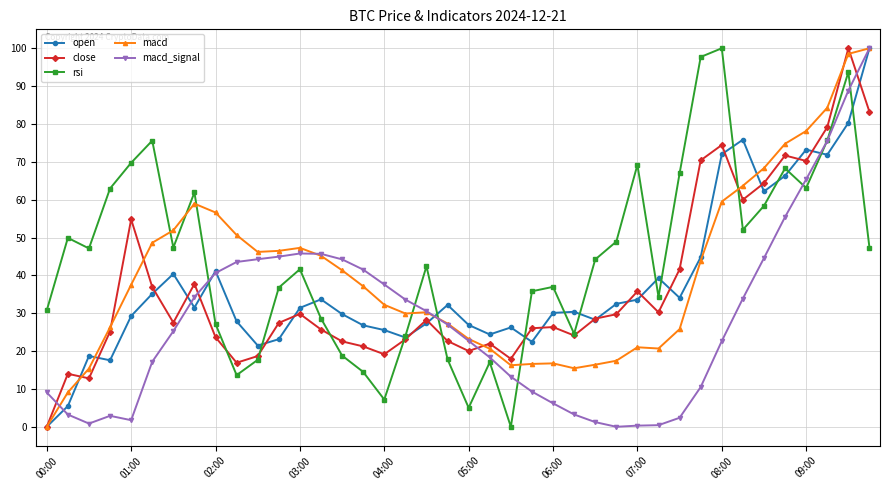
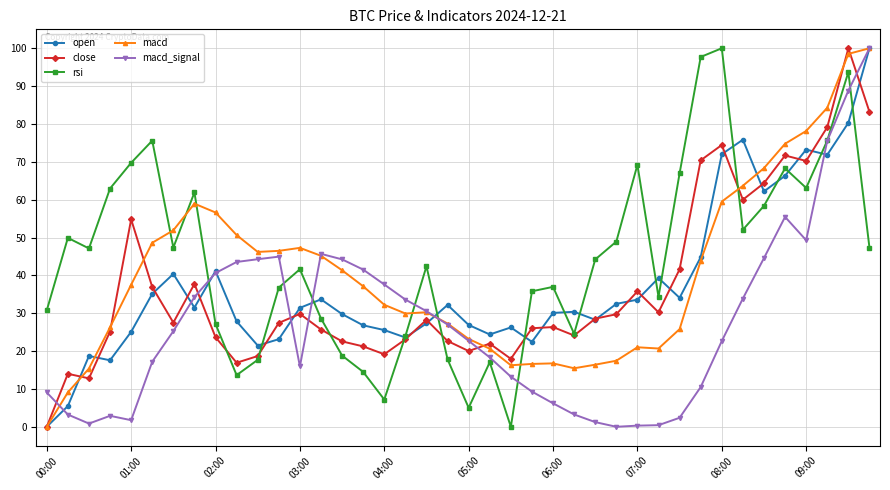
open, 01:00: 29 -> 25
macd_signal, 03:00: 46 -> 16
macd_signal, 09:00: 65 -> 49
